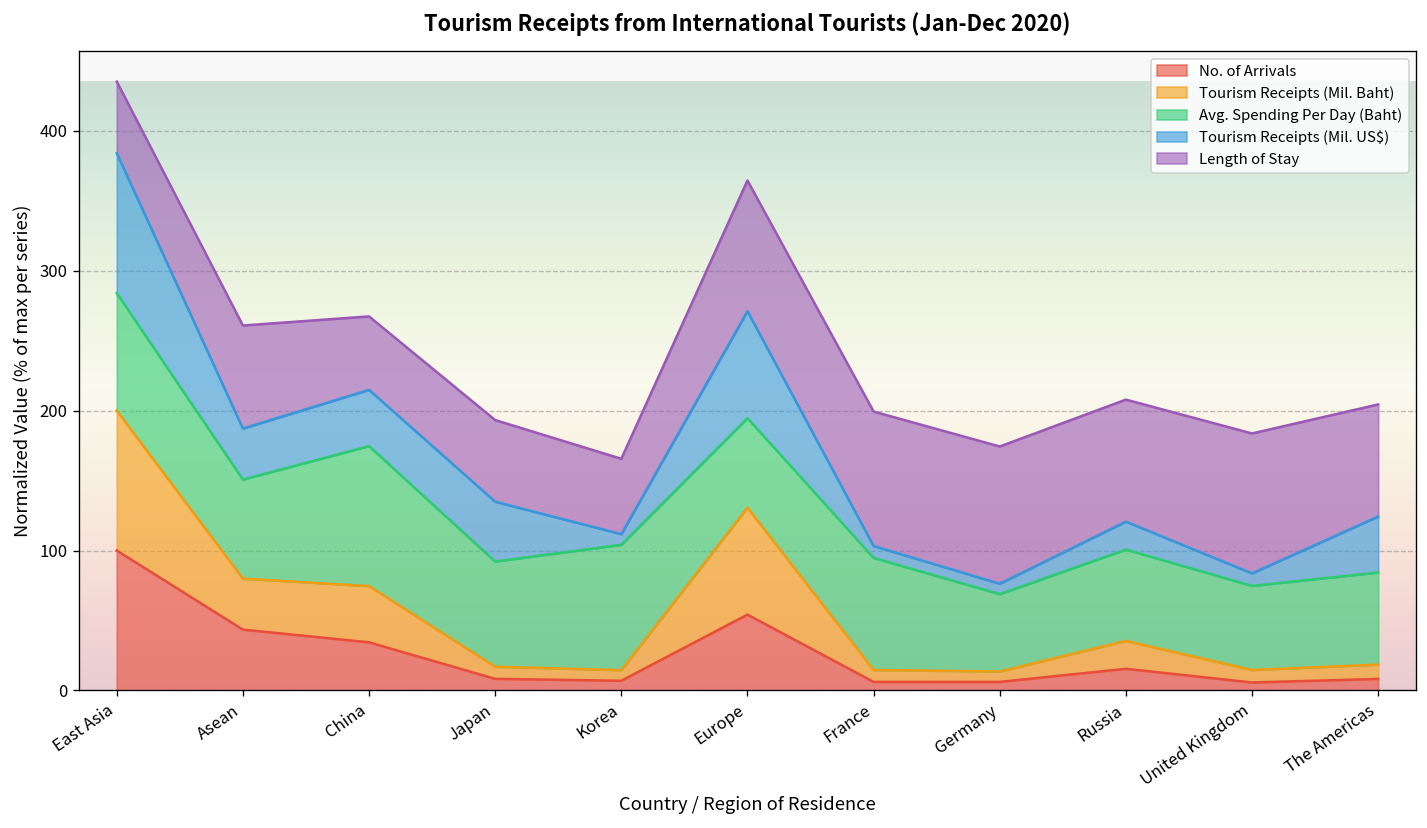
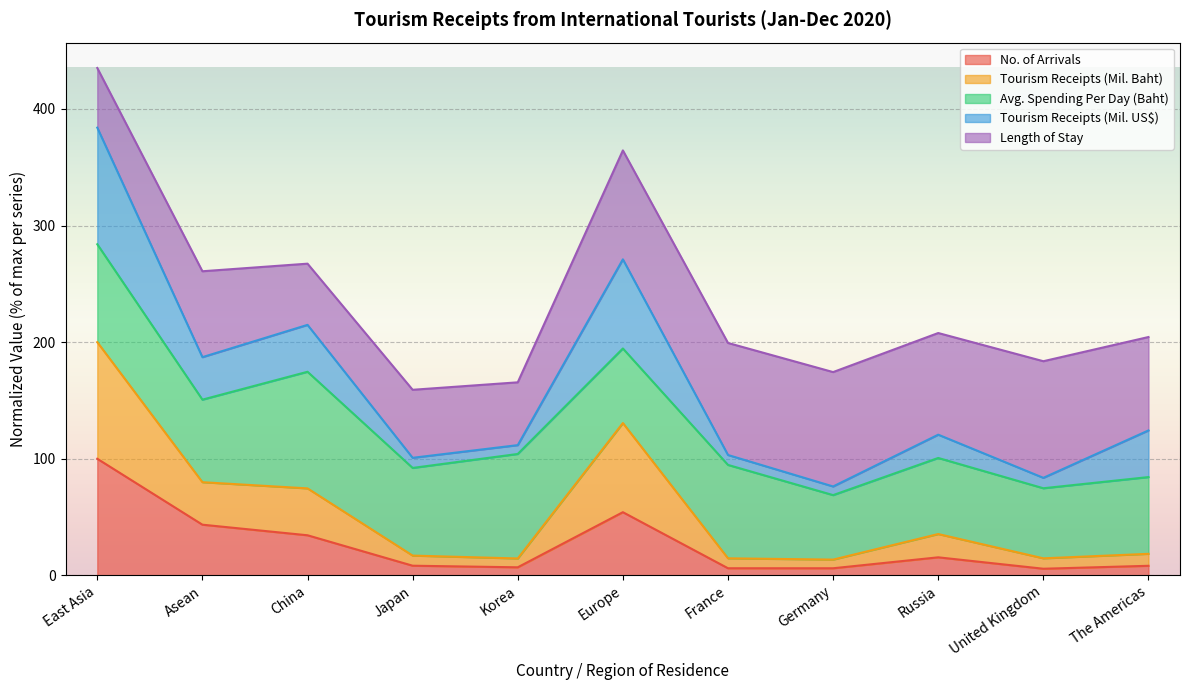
Tourism Receipts (Mil. US$), Japan: 43 -> 9
